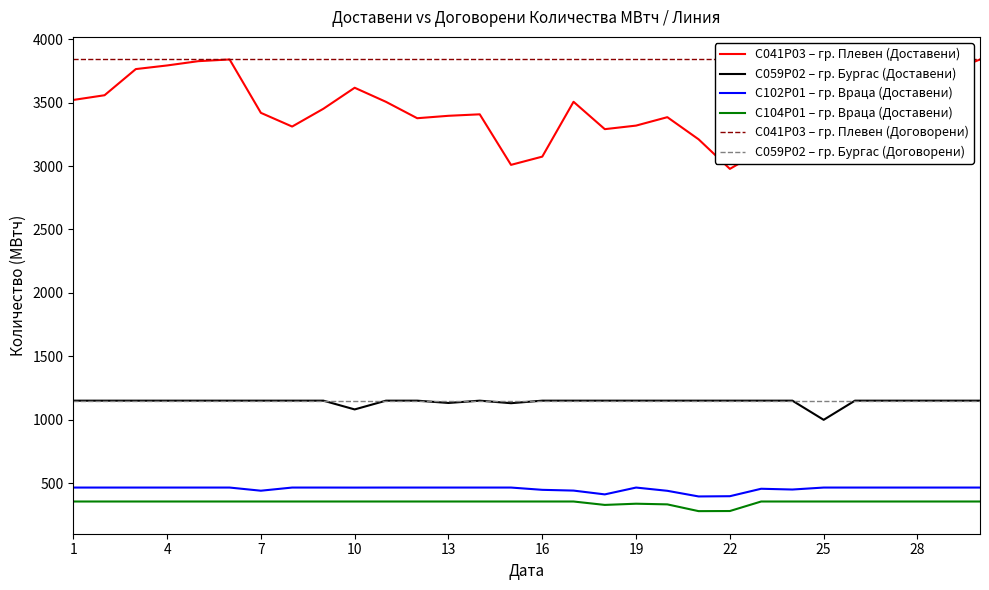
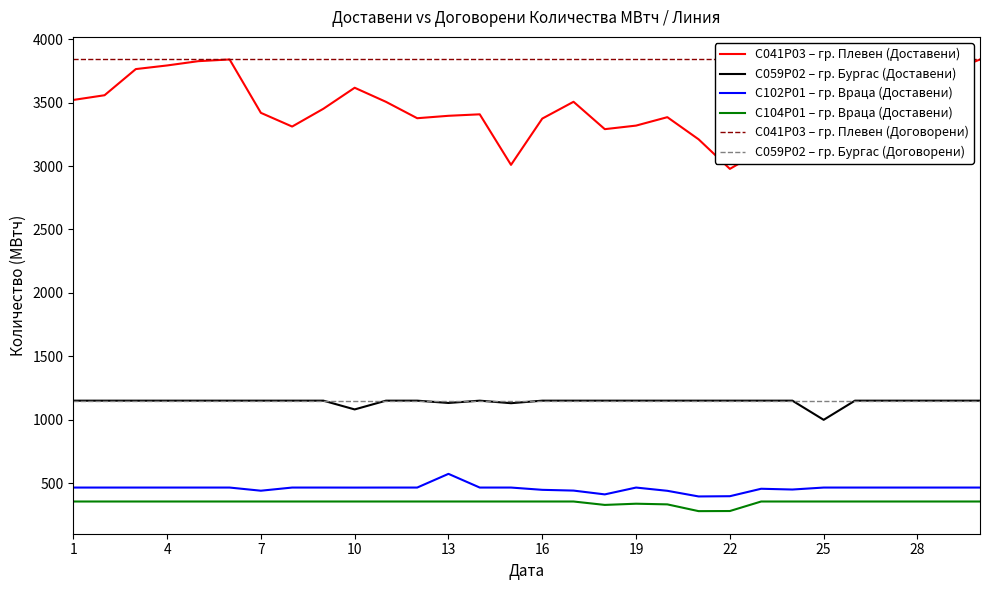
C102P01 – гр. Враца (Доставени), 13: 470 -> 570
С041Р03 – гр. Плевен (Доставени), 16: 3070 -> 3370
